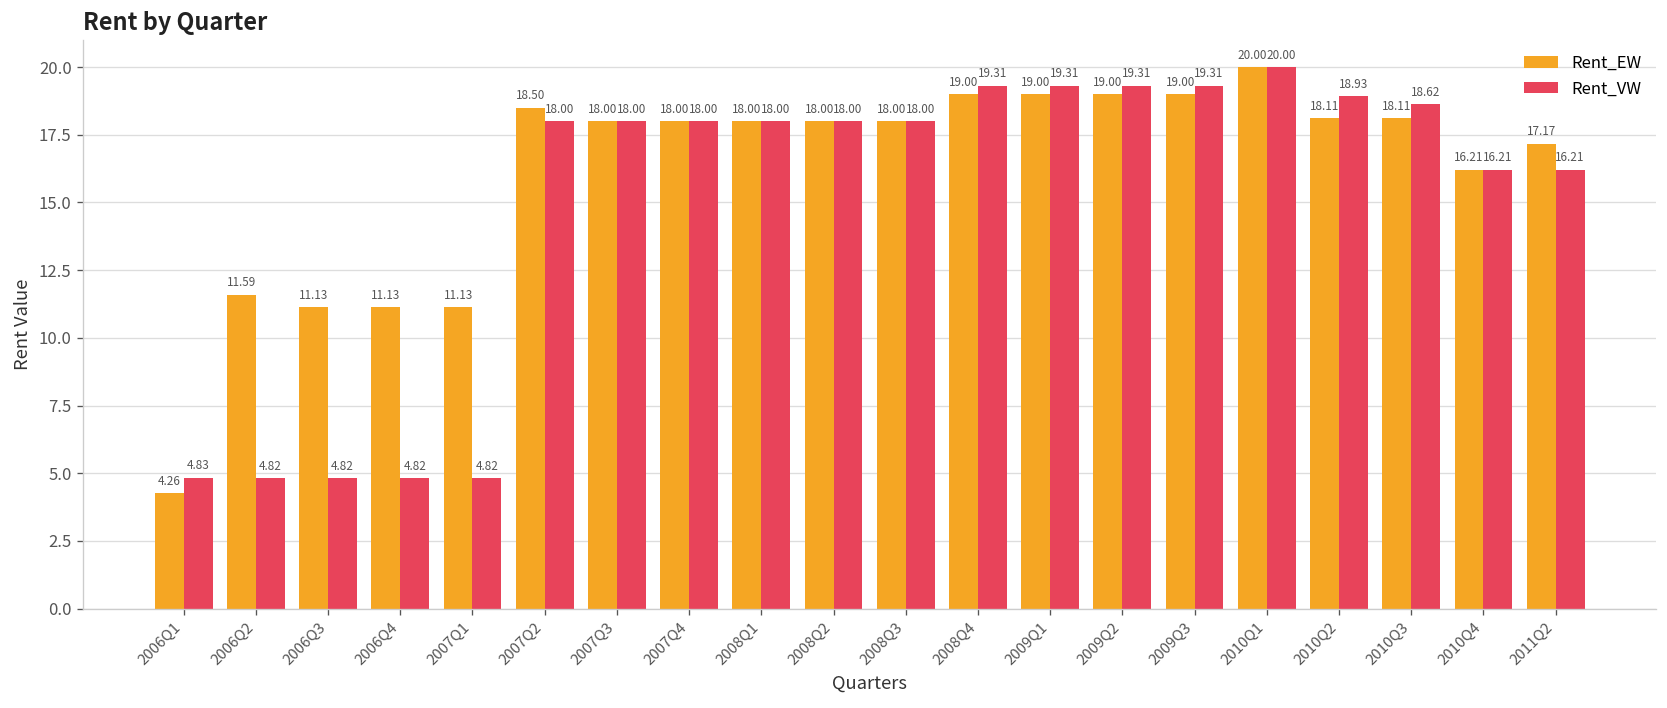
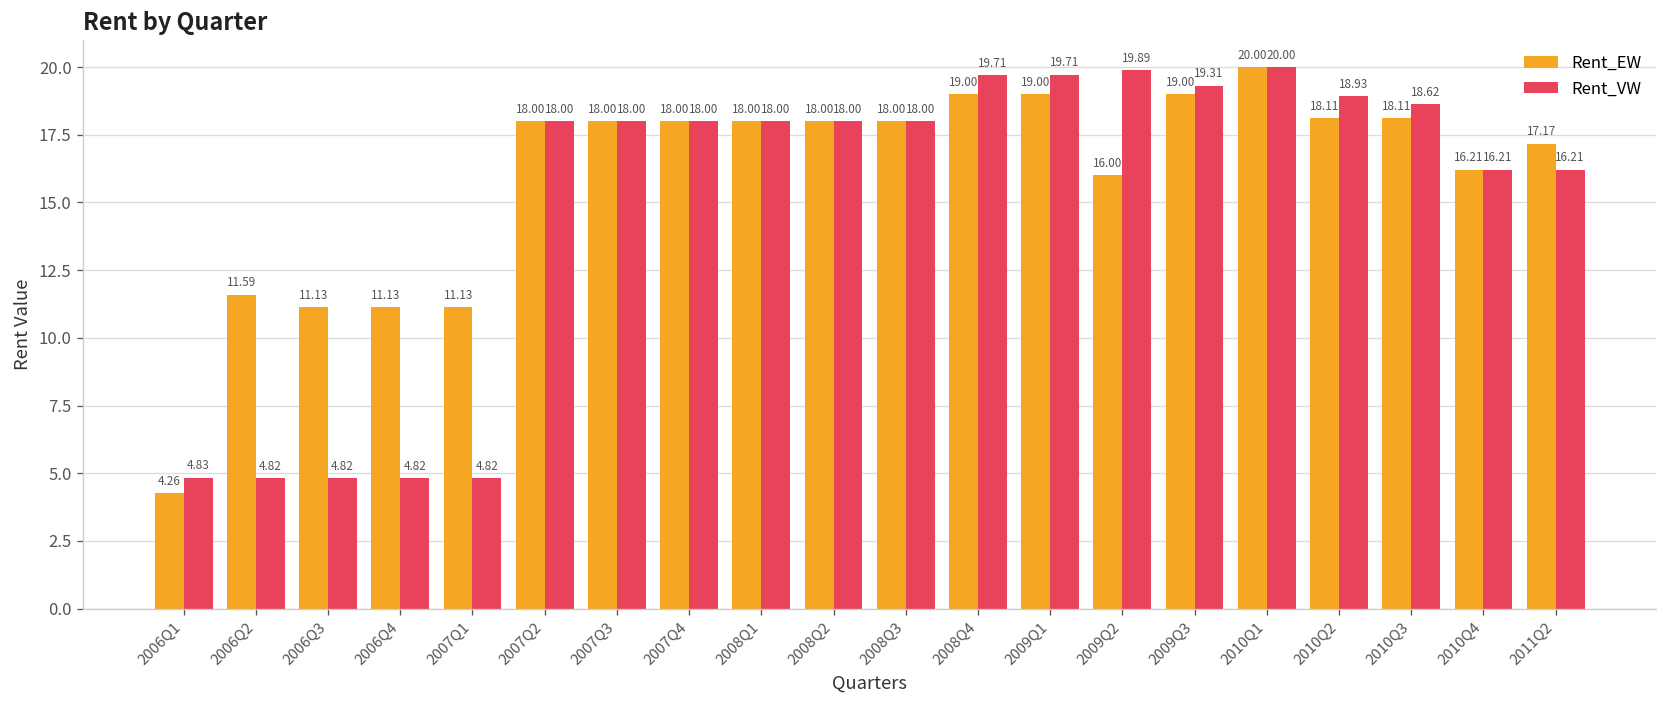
Rent_EW, 2007Q2: 18.50 -> 18.00
Rent_VW, 2008Q4: 19.31 -> 19.71
Rent_VW, 2009Q1: 19.31 -> 19.71
Rent_EW, 2009Q2: 19.00 -> 16.00
Rent_VW, 2009Q2: 19.31 -> 19.89
